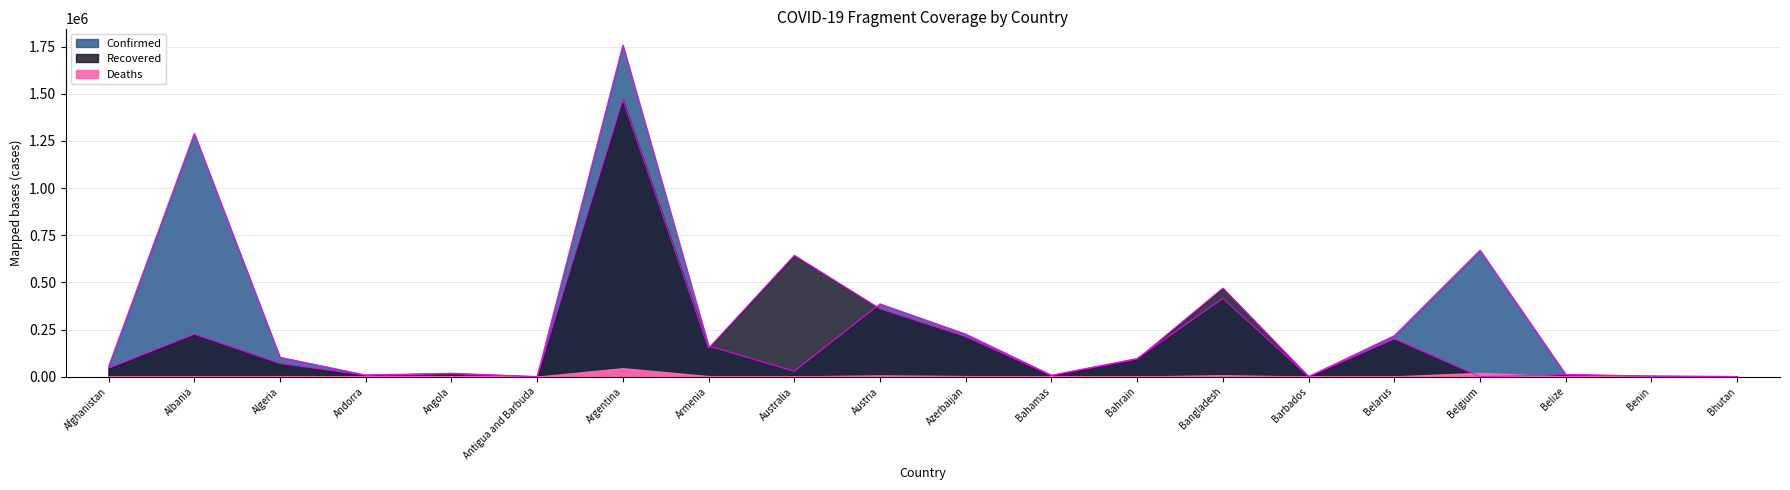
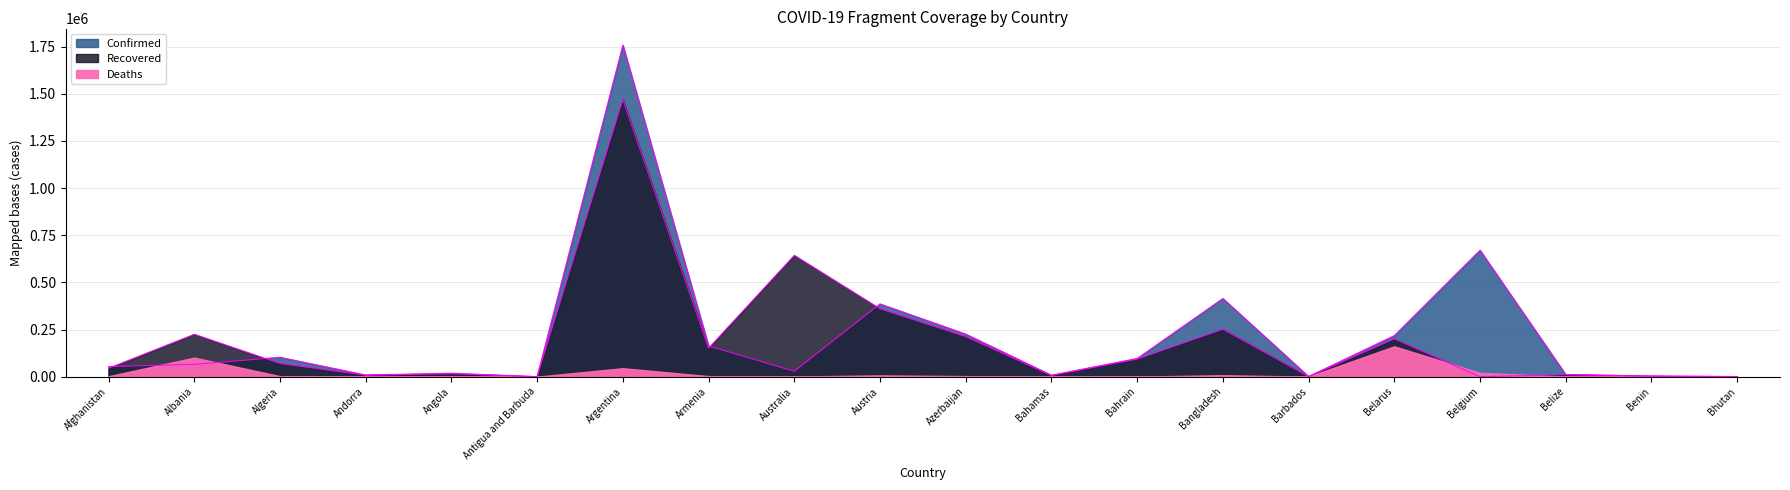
Confirmed, Albania: 1290000 -> 70000
Deaths, Albania: 0 -> 100000
Recovered, Bangladesh: 470000 -> 250000
Deaths, Belarus: 0 -> 160000
